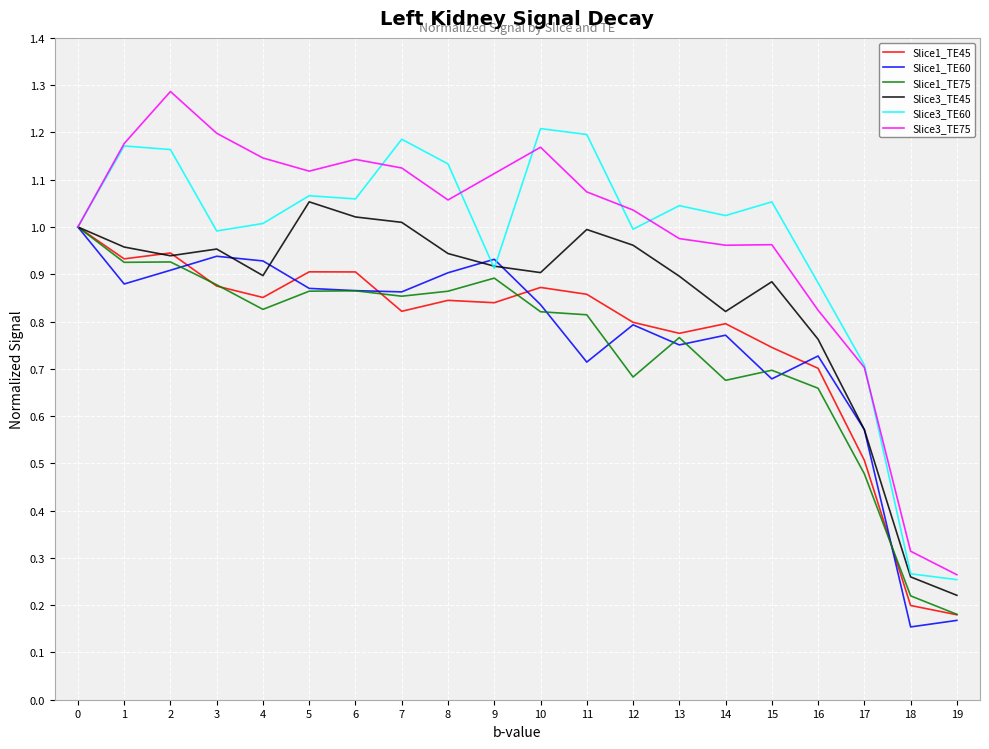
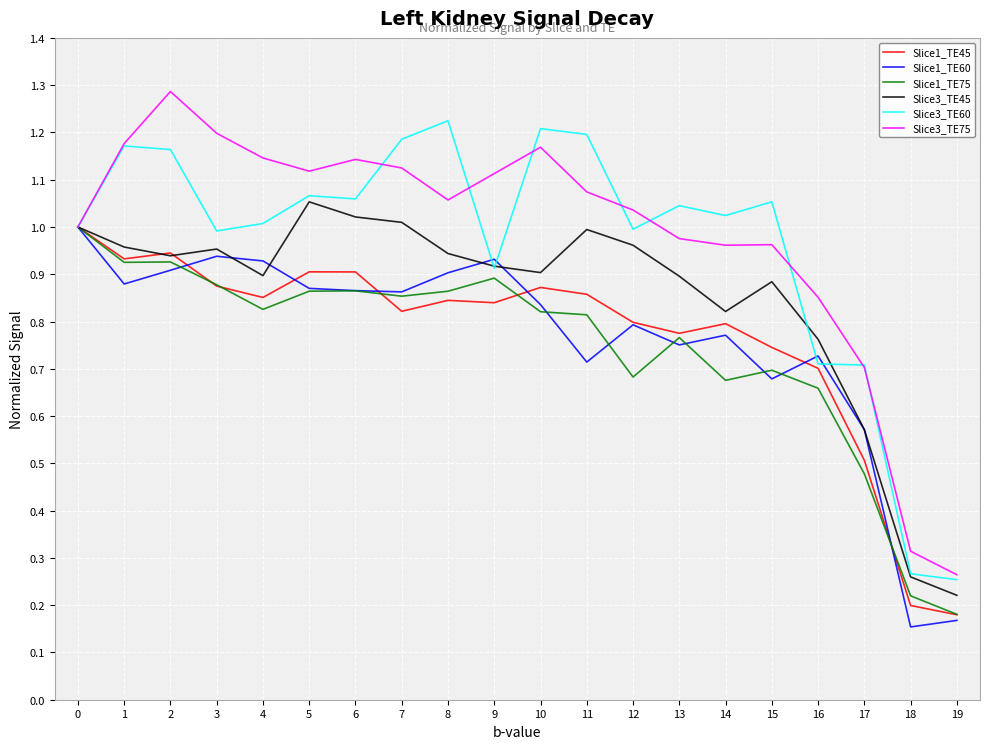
Slice3_TE60, 8: 1.13 -> 1.22
Slice3_TE60, 16: 0.88 -> 0.71
Slice3_TE75, 16: 0.82 -> 0.85
